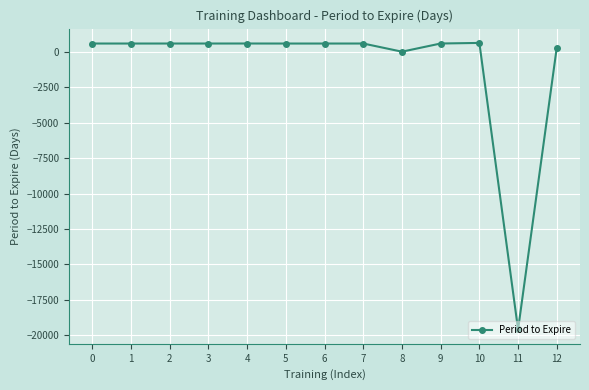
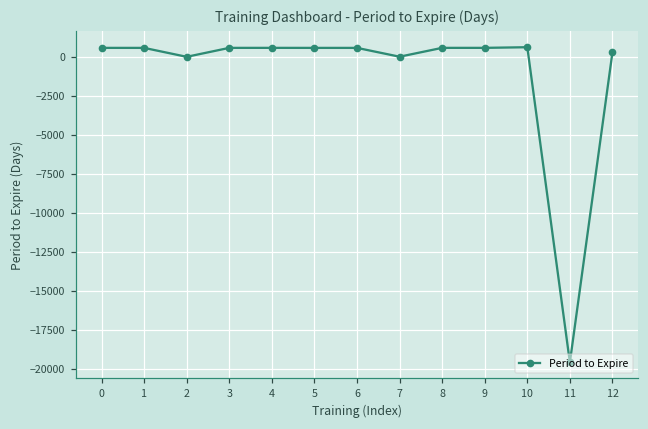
2: 600 -> 0
7: 600 -> 0
8: 0 -> 600
